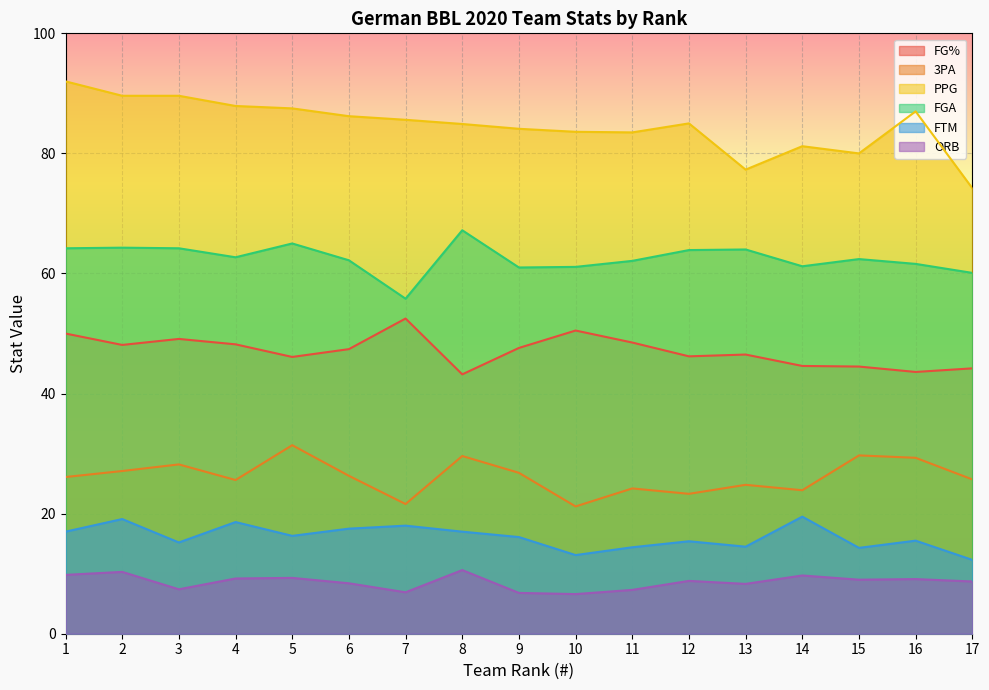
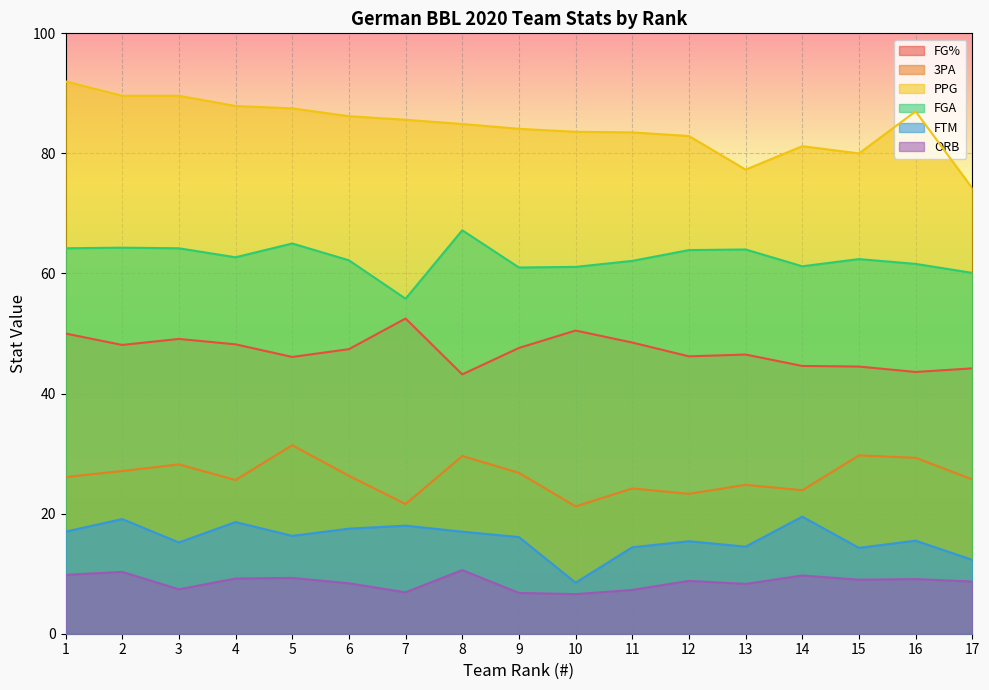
FTM, 10: 13 -> 9
PPG, 12: 85 -> 83
